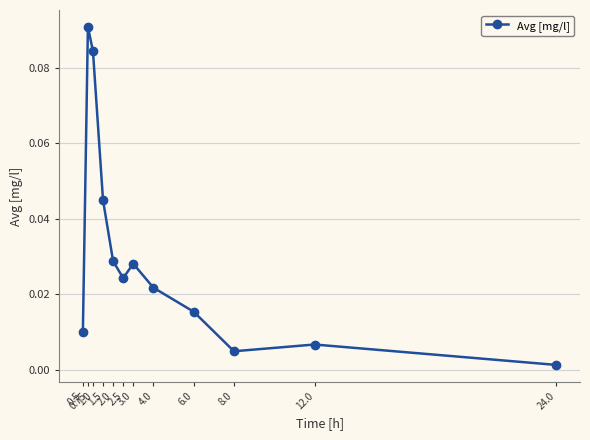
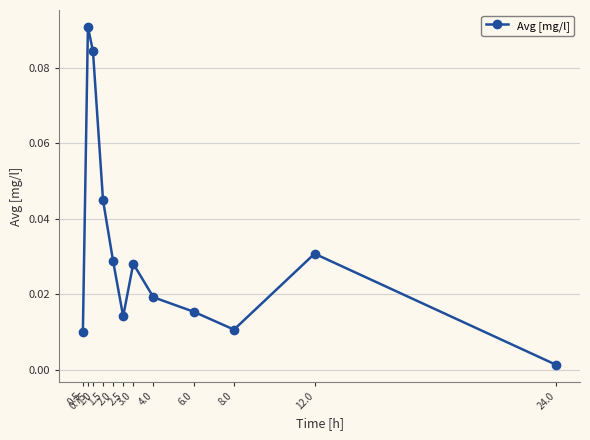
2.5: 0.024 -> 0.014
4.0: 0.022 -> 0.019
8.0: 0.005 -> 0.011
12.0: 0.007 -> 0.031
